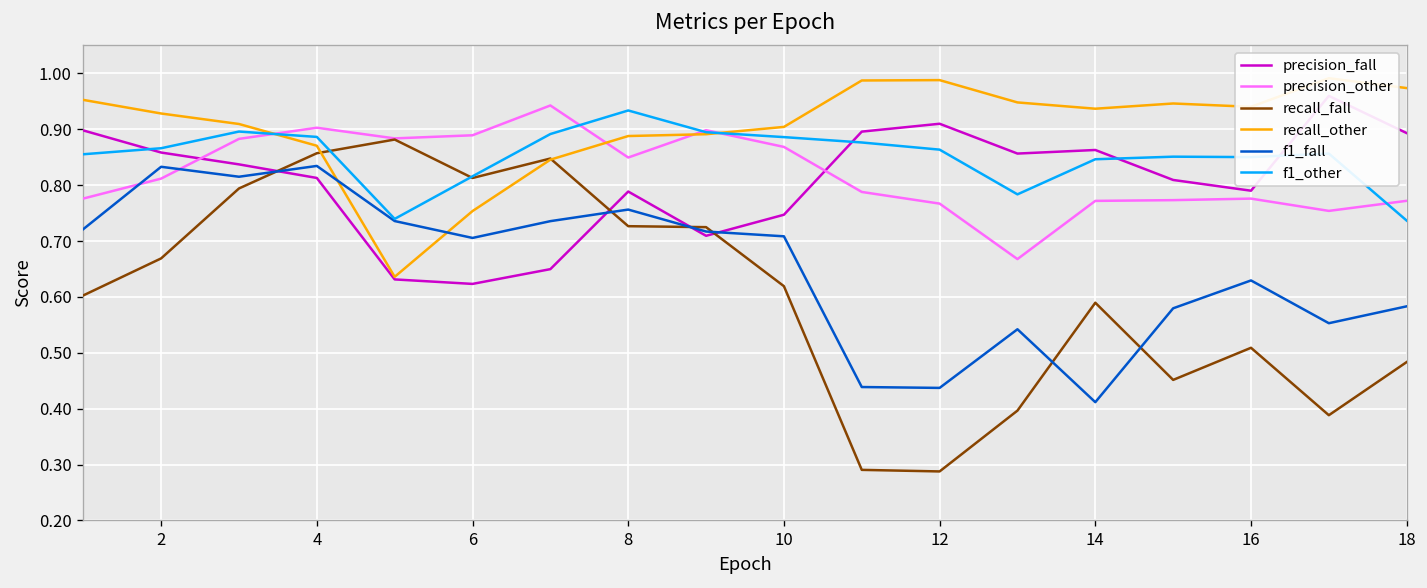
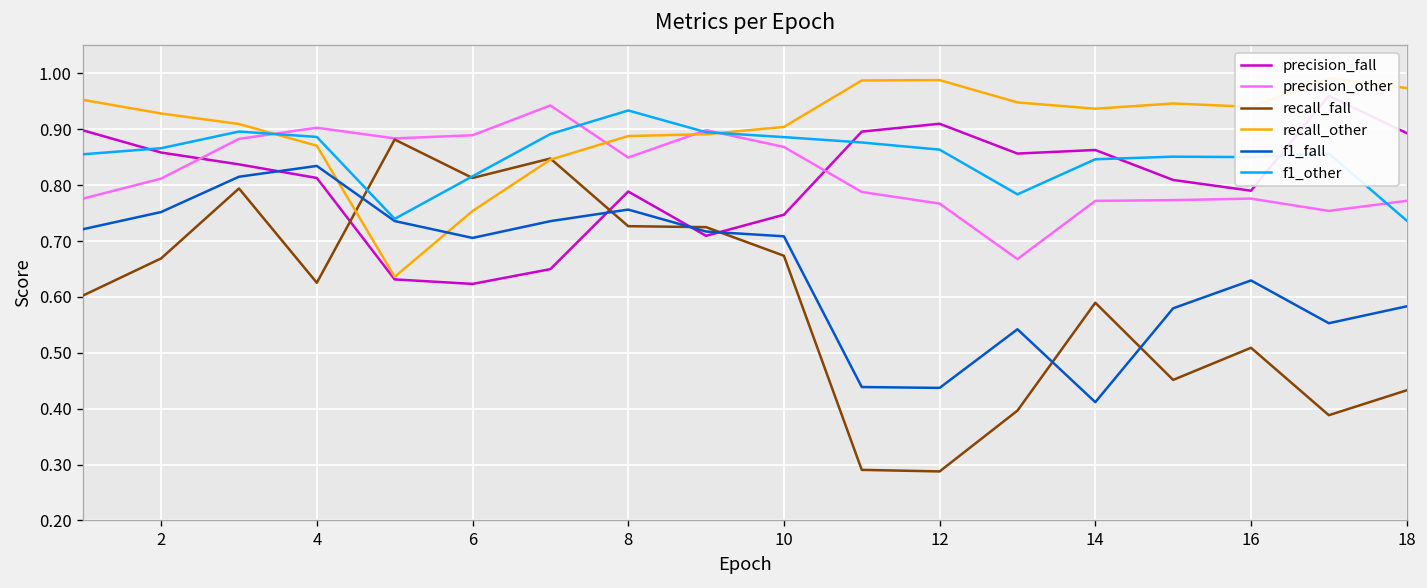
f1_fall, 2: 0.83 -> 0.75
recall_fall, 4: 0.86 -> 0.63
recall_fall, 10: 0.62 -> 0.67
recall_fall, 18: 0.48 -> 0.43
